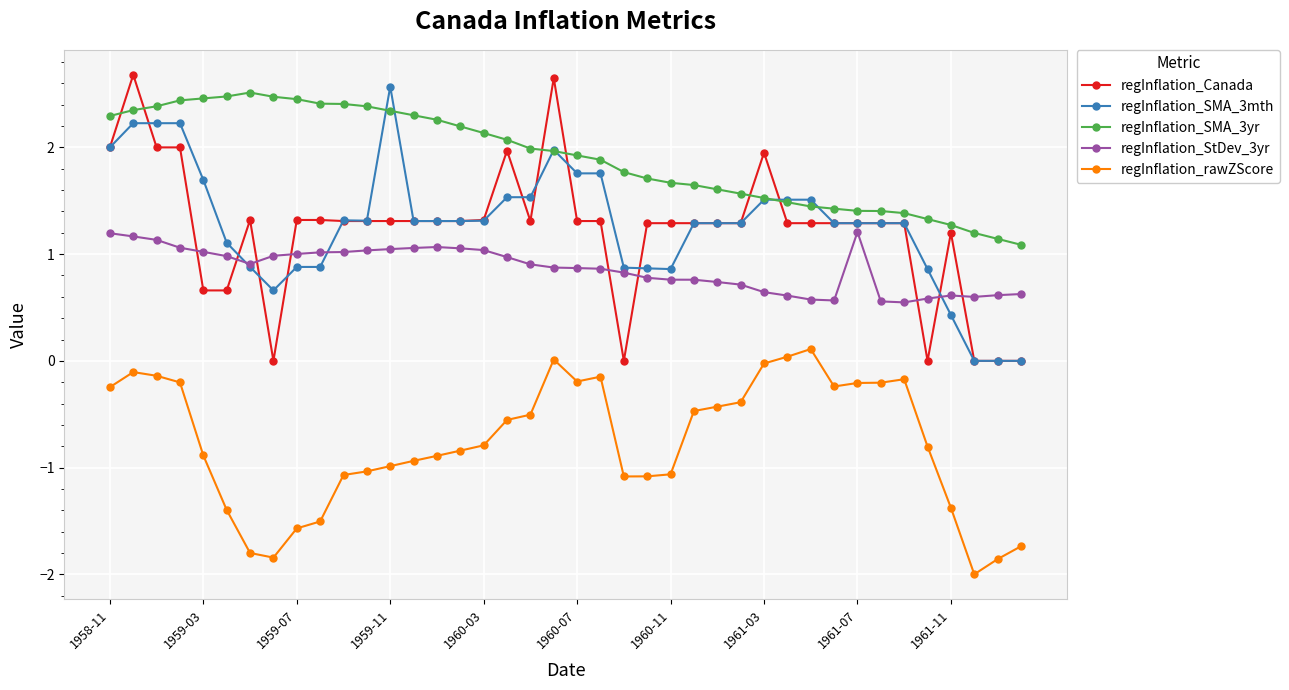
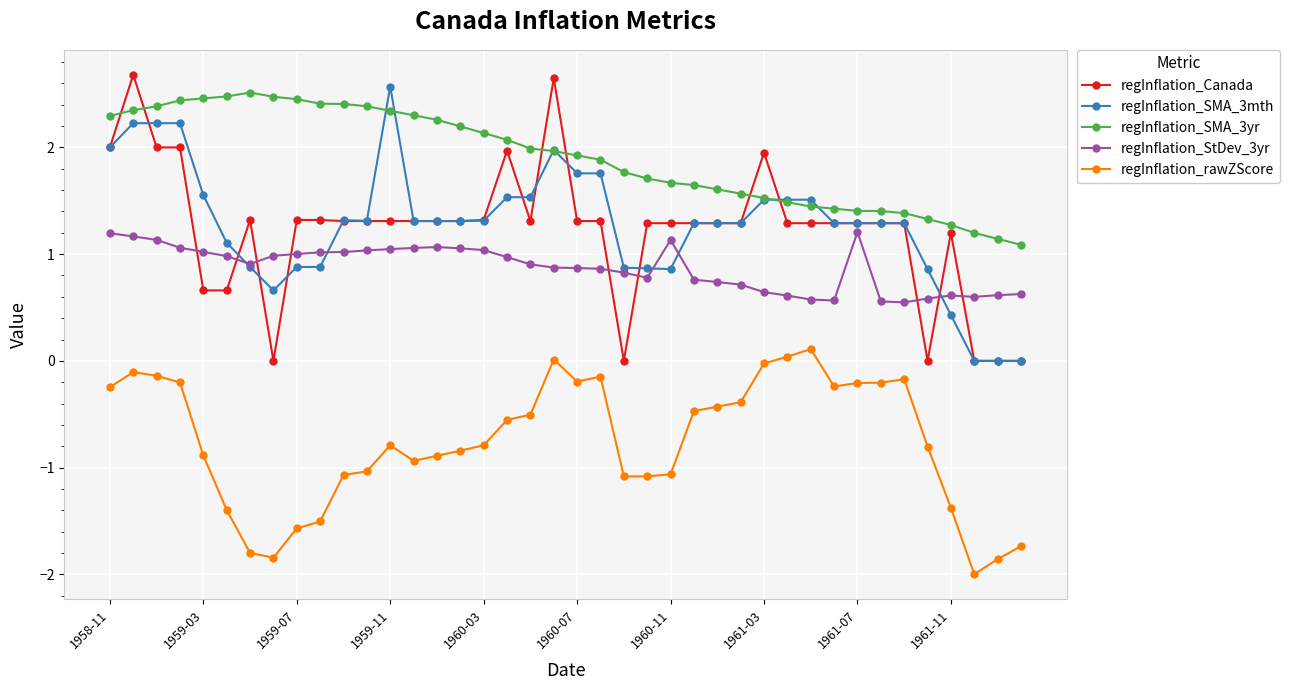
regInflation_SMA_3mth, 1959-03: 1.70 -> 1.55
regInflation_rawZScore, 1959-11: -0.99 -> -0.79
regInflation_StDev_3yr, 1960-11: 0.76 -> 1.13
